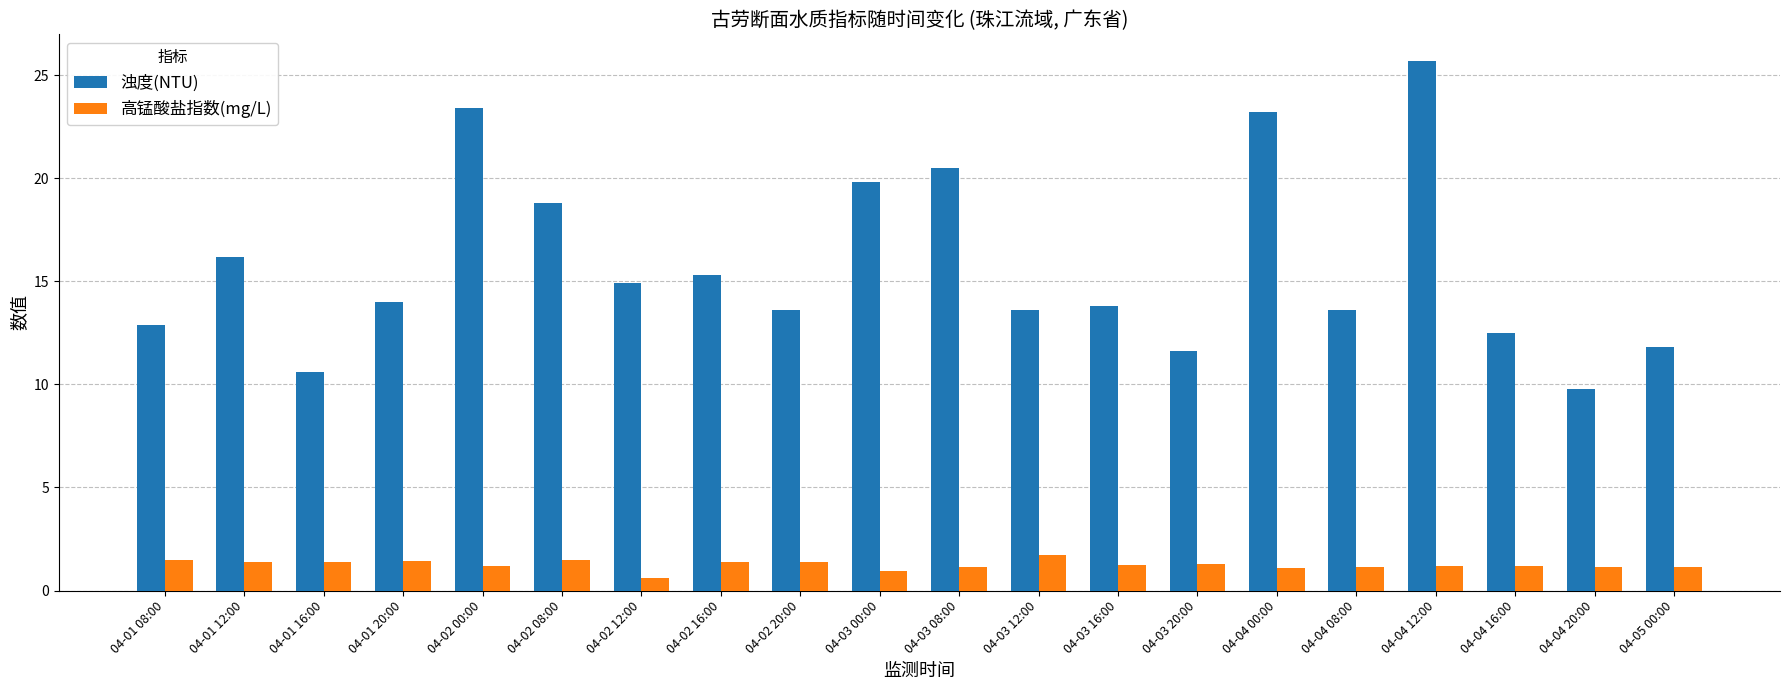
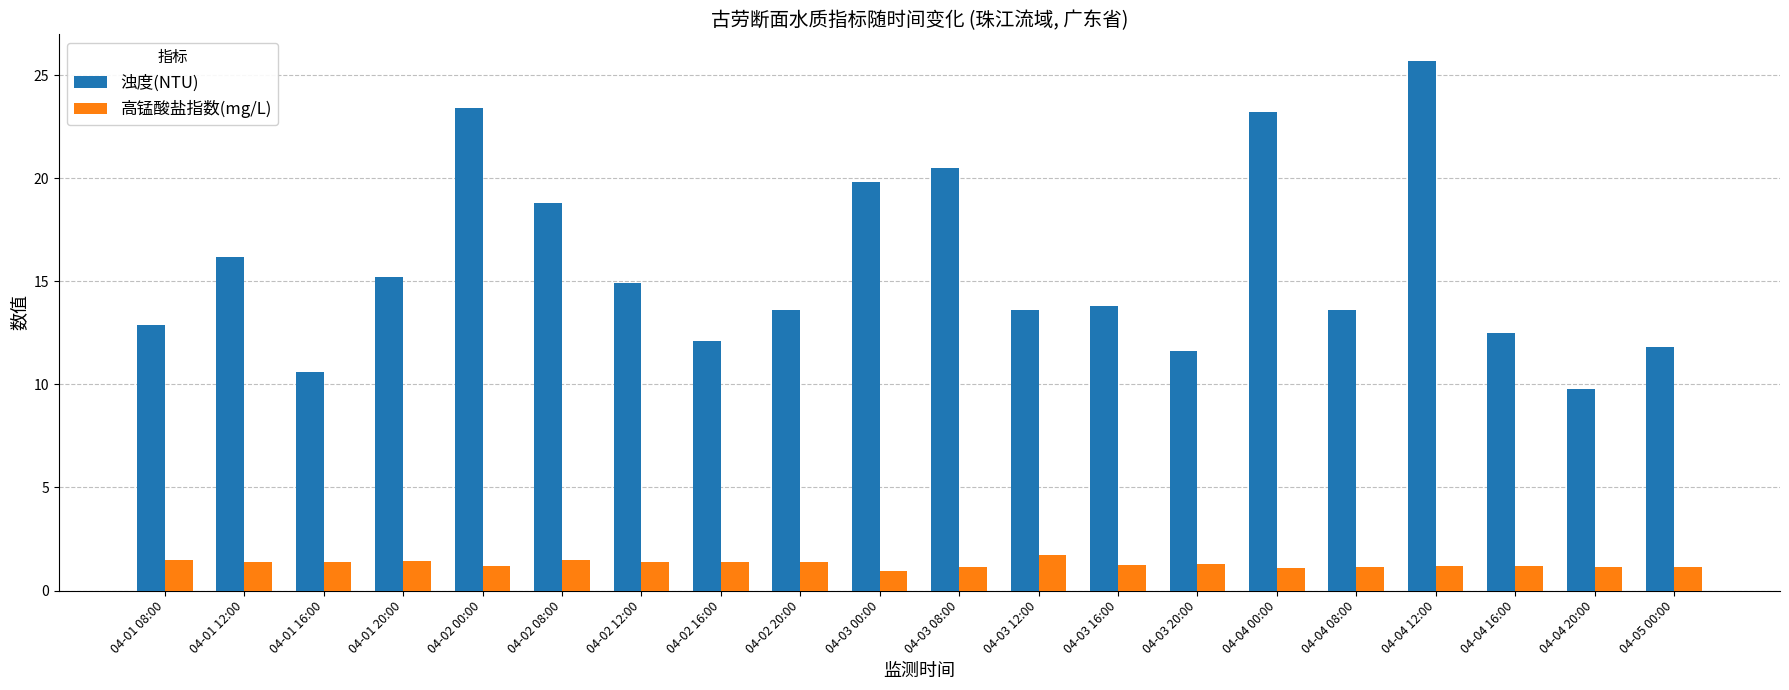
浊度(NTU), 04-01 20:00: 14.0 -> 15.2
高锰酸盐指数(mg/L), 04-02 12:00: 0.6 -> 1.4
浊度(NTU), 04-02 16:00: 15.3 -> 12.1
